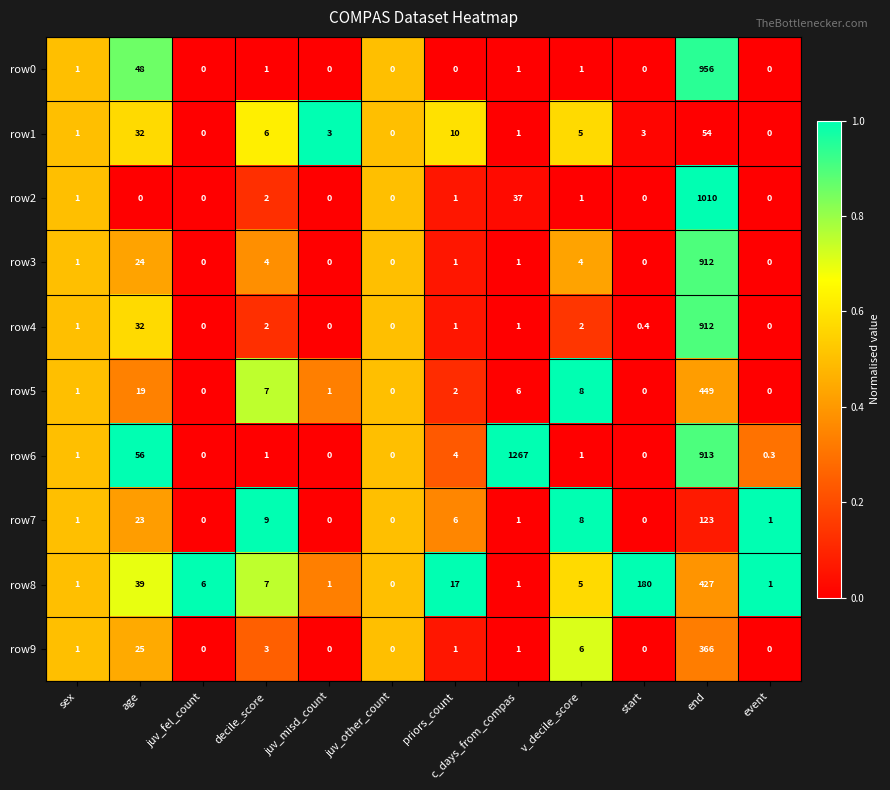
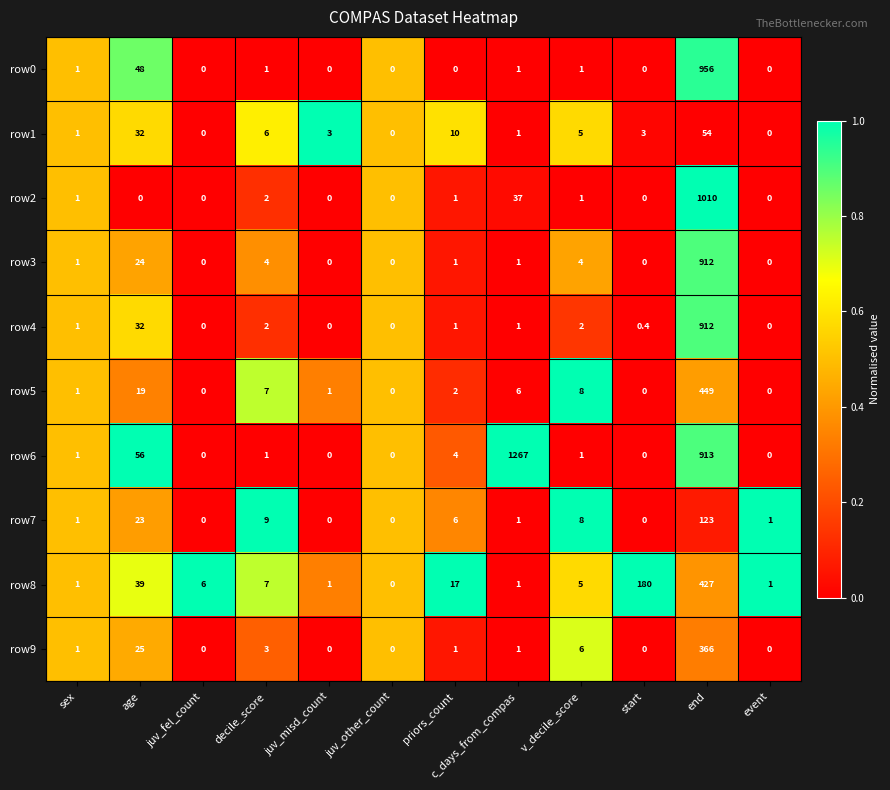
row6, event: 0.3 -> 0
